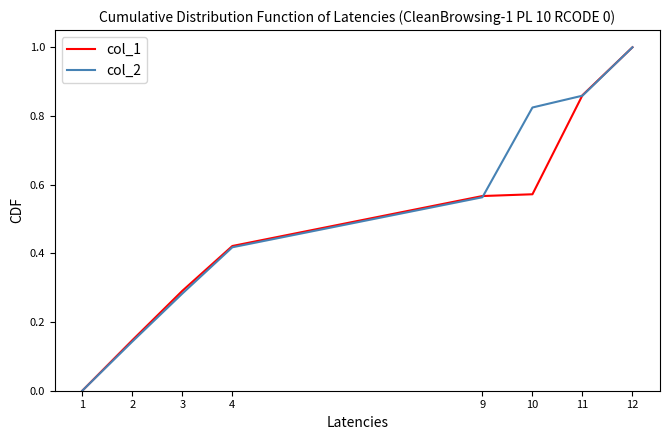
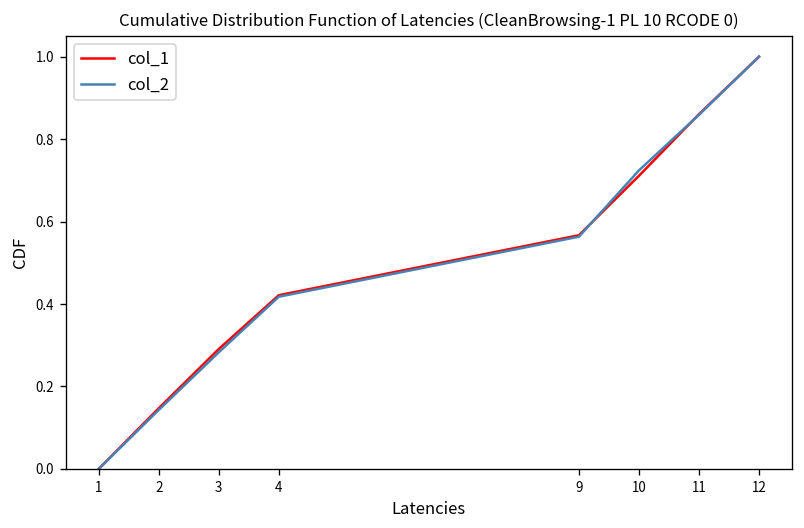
col_1, 10: 0.57 -> 0.71
col_2, 10: 0.82 -> 0.72
